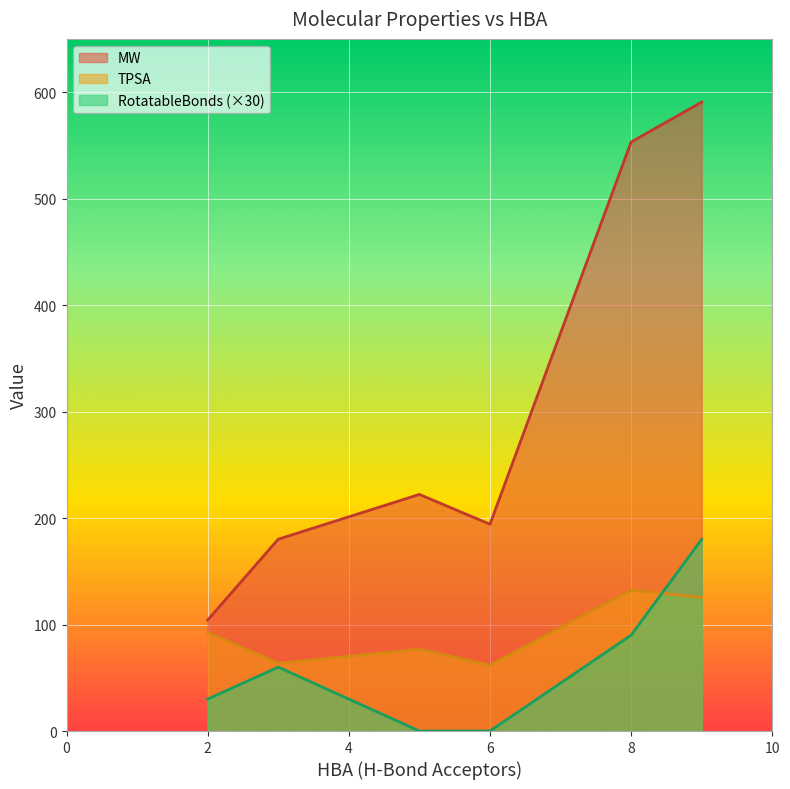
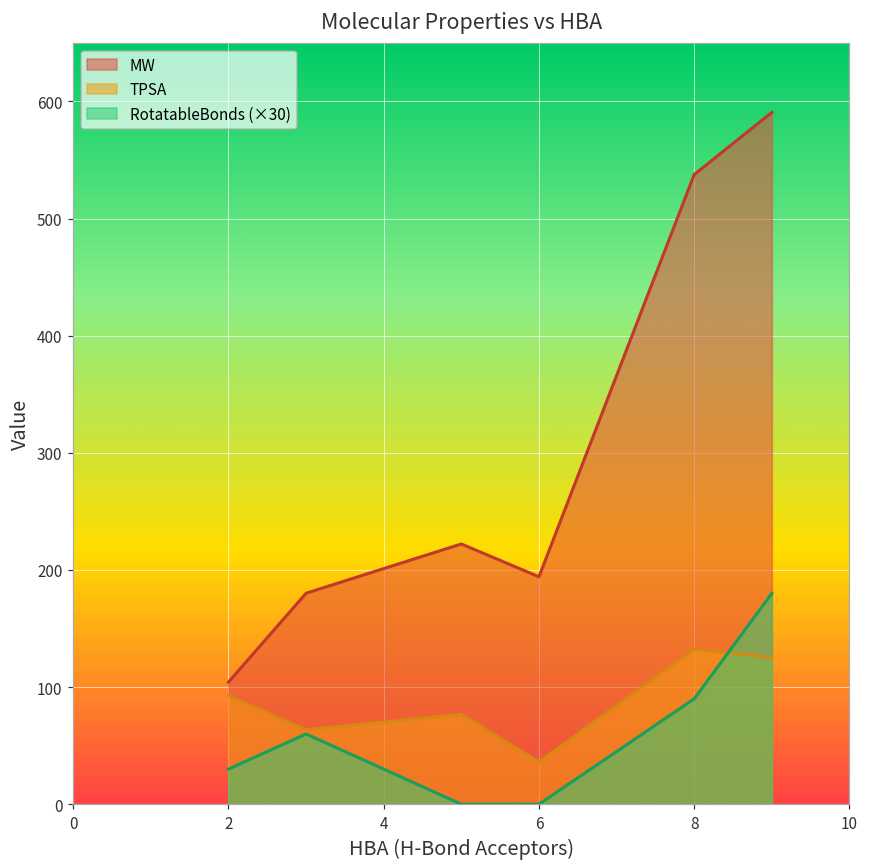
TPSA, 6: 62 -> 36
MW, 8: 553 -> 538
